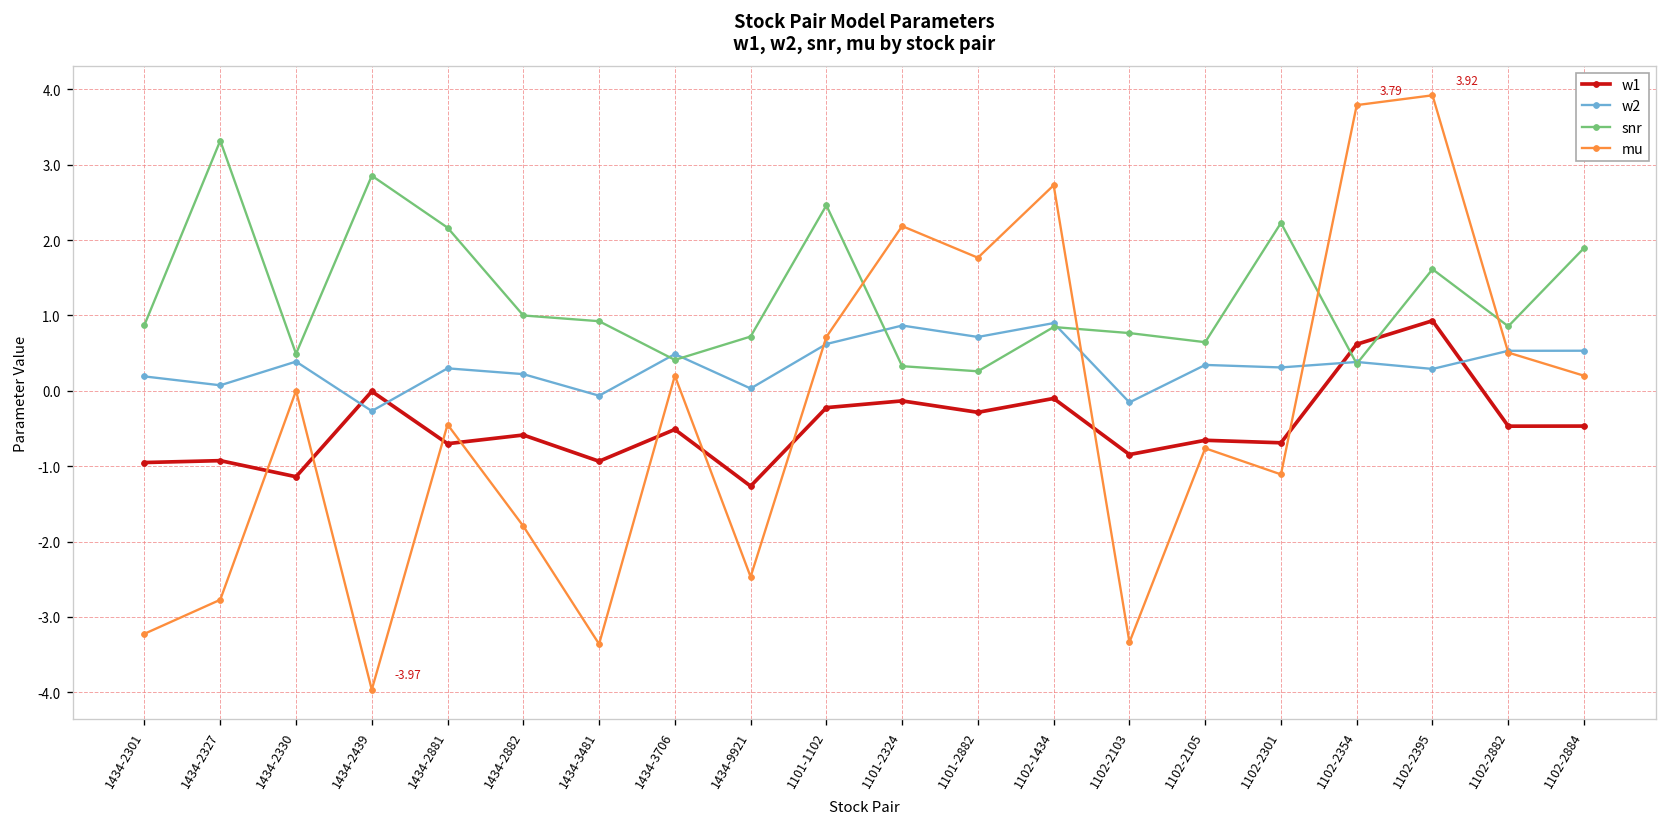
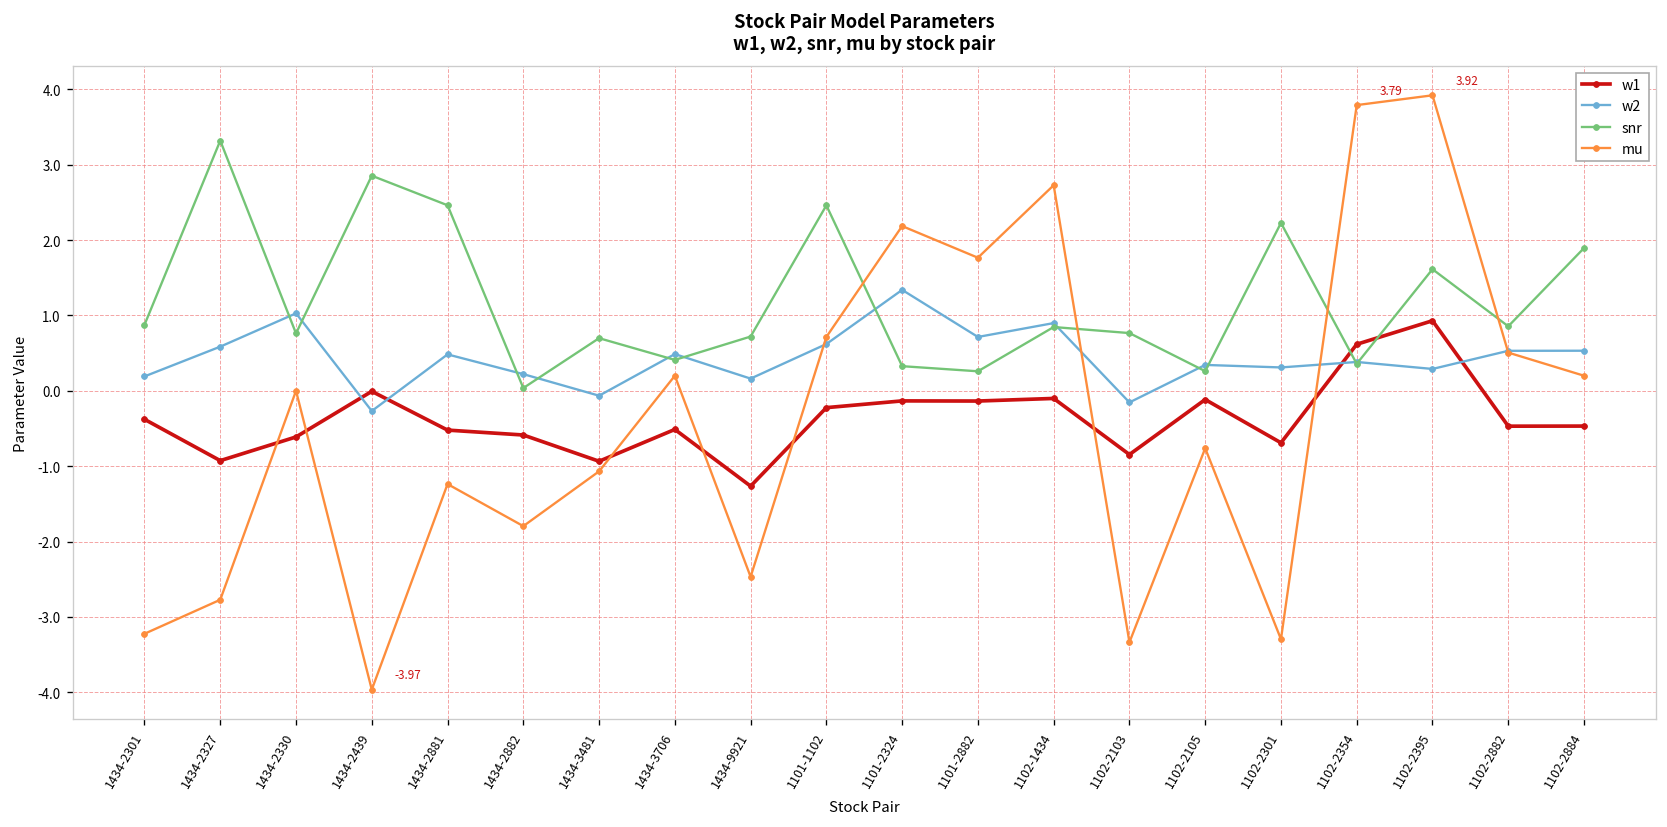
w1, 1434-2301: -1.0 -> -0.4
w2, 1434-2327: 0.1 -> 0.6
w1, 1434-2330: -1.1 -> -0.6
w2, 1434-2330: 0.4 -> 1.0
snr, 1434-2330: 0.5 -> 0.8
w1, 1434-2881: -0.7 -> -0.5
w2, 1434-2881: 0.3 -> 0.5
snr, 1434-2881: 2.2 -> 2.5
mu, 1434-2881: -0.4 -> -1.2
snr, 1434-2882: 1.0 -> 0.0
snr, 1434-3481: 0.9 -> 0.7
mu, 1434-3481: -3.4 -> -1.1
w2, 1434-9921: 0.0 -> 0.2
w2, 1101-2324: 0.9 -> 1.3
w1, 1101-2882: -0.3 -> -0.1
w1, 1102-2105: -0.7 -> -0.1
snr, 1102-2105: 0.6 -> 0.3
mu, 1102-2301: -1.1 -> -3.3
